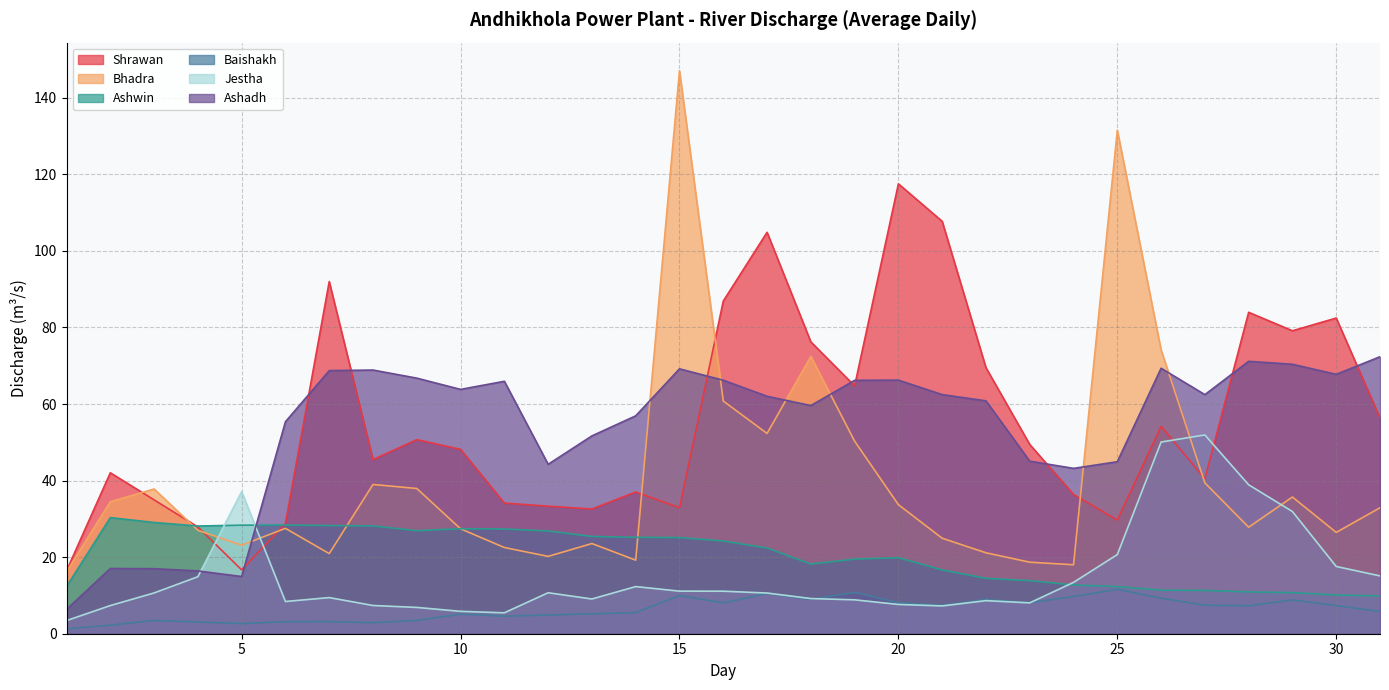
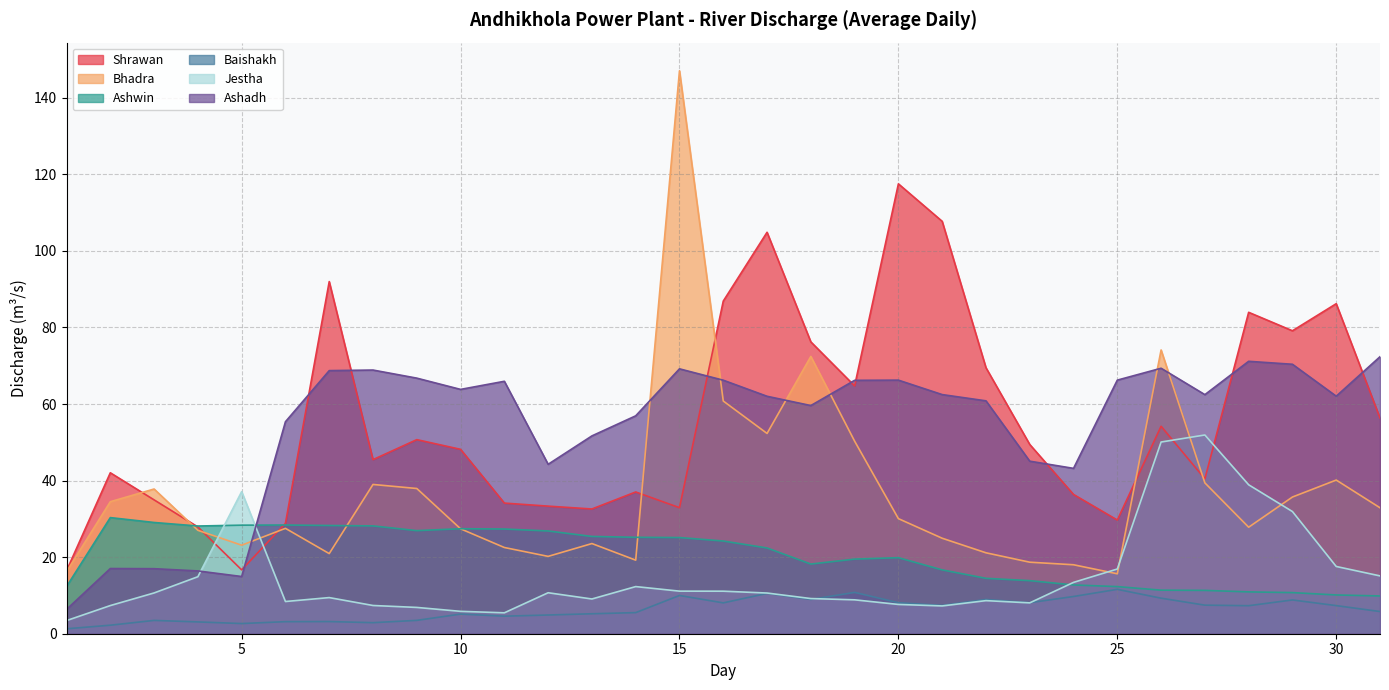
Bhadra, 20: 34 -> 30
Bhadra, 25: 132 -> 16
Jestha, 25: 21 -> 17
Ashadh, 25: 45 -> 66
Shrawan, 30: 82 -> 86
Bhadra, 30: 26 -> 40
Ashadh, 30: 68 -> 62
